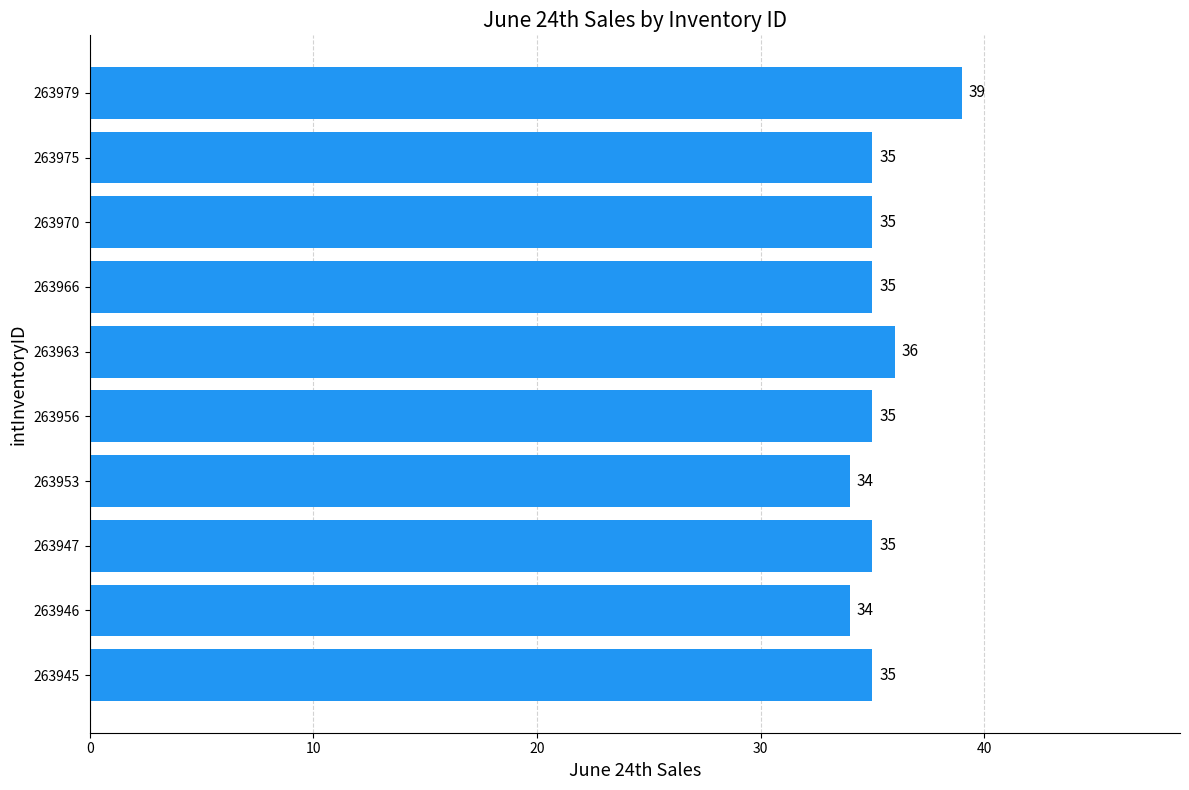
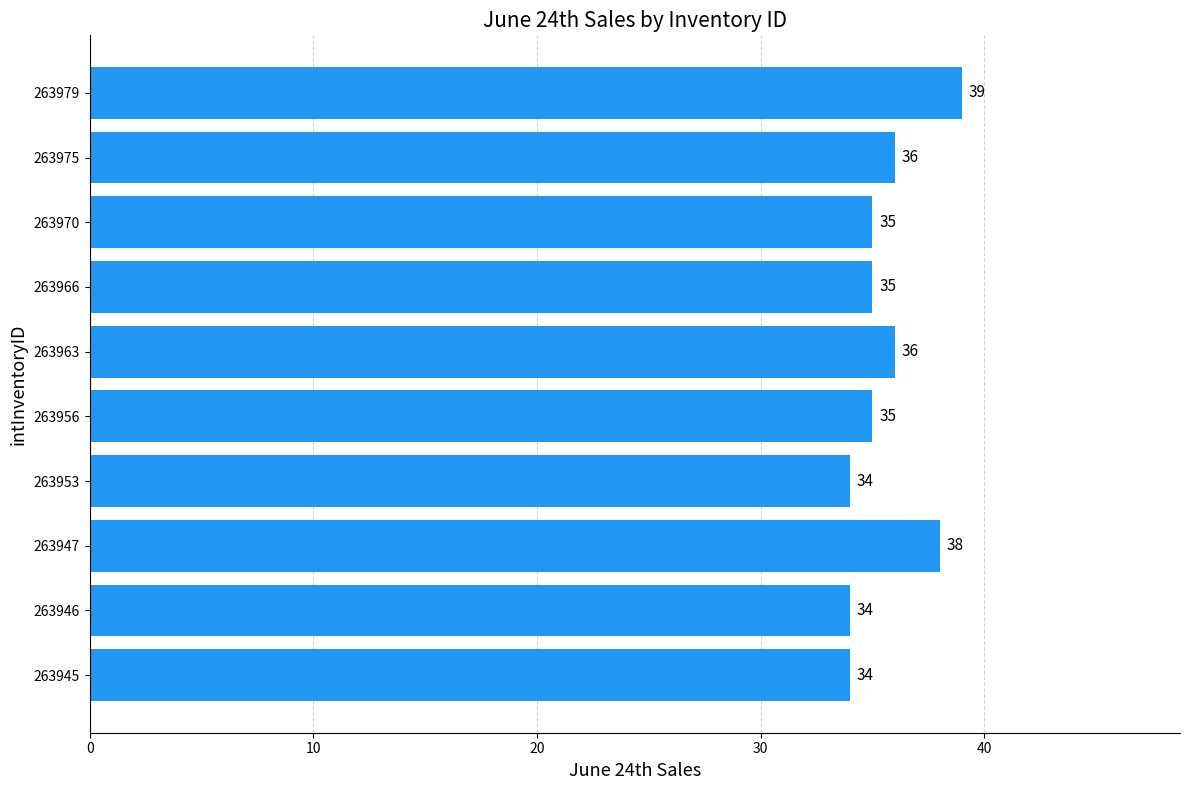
263975: 35 -> 36
263947: 35 -> 38
263945: 35 -> 34
